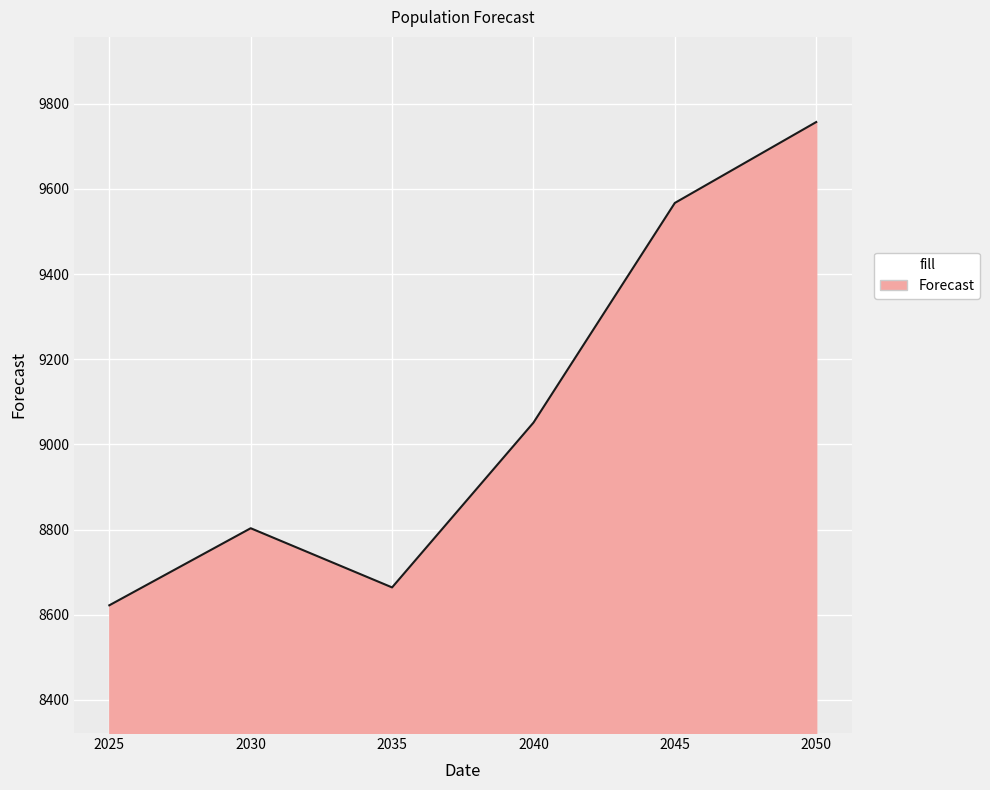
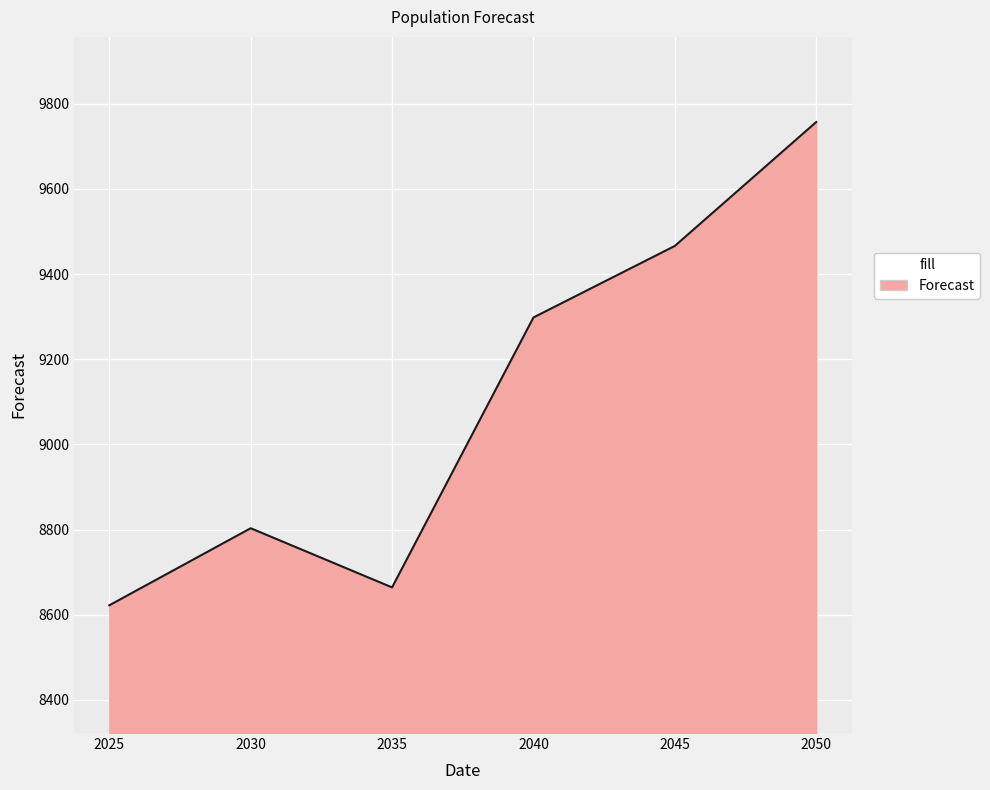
2040: 9050 -> 9300
2045: 9570 -> 9470
